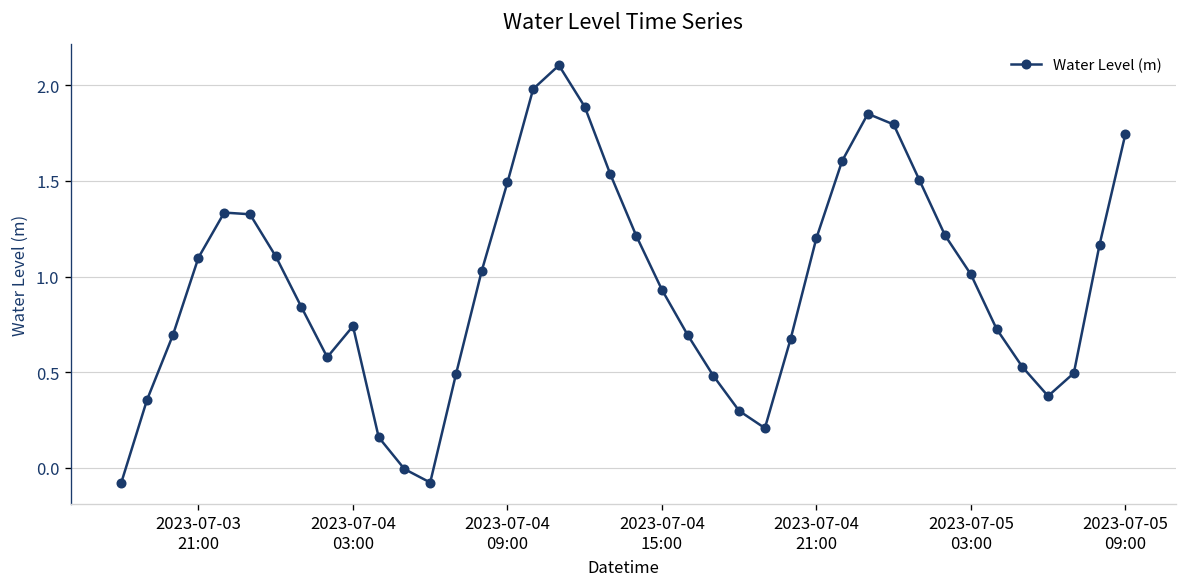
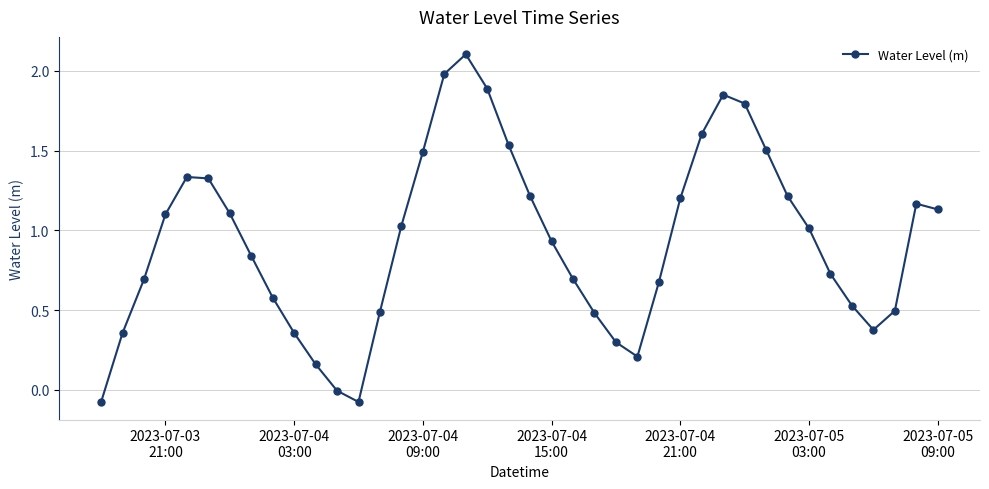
2023-07-04 03:00: 0.74 -> 0.36
2023-07-05 09:00: 1.74 -> 1.13
